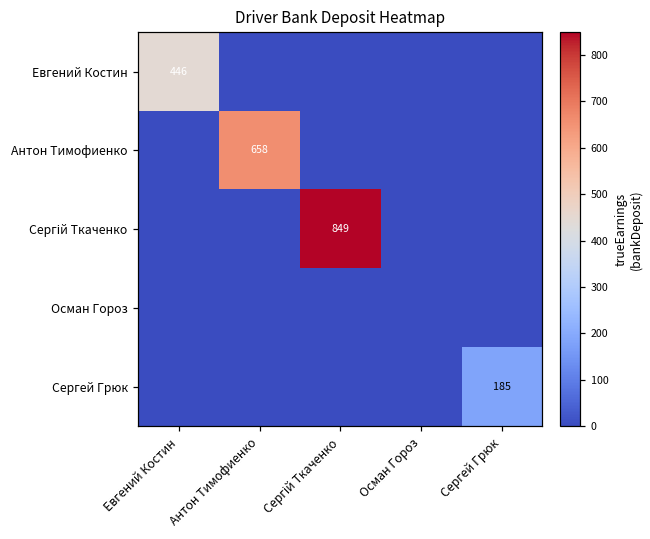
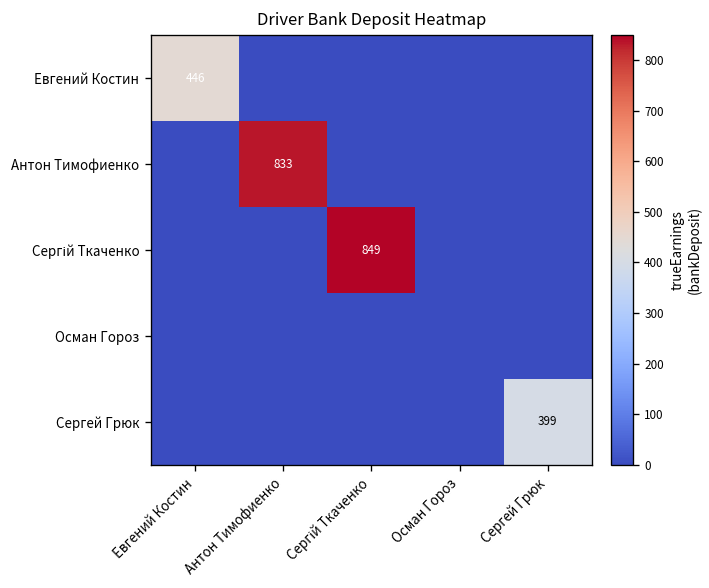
Антон Тимофиенко, Антон Тимофиенко: 658 -> 833
Сергей Грюк, Сергей Грюк: 185 -> 399
